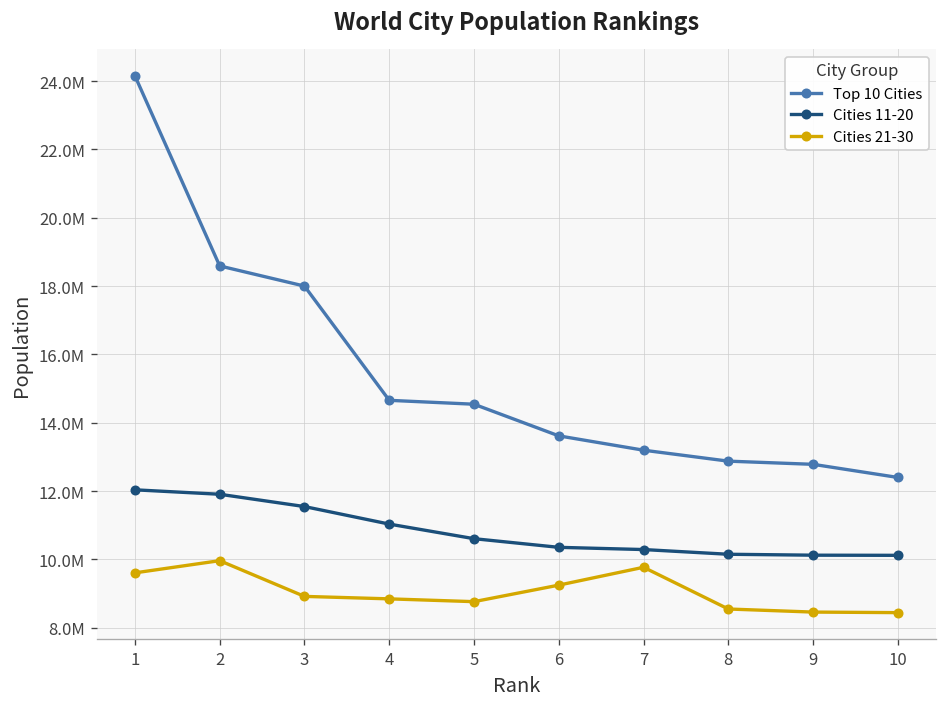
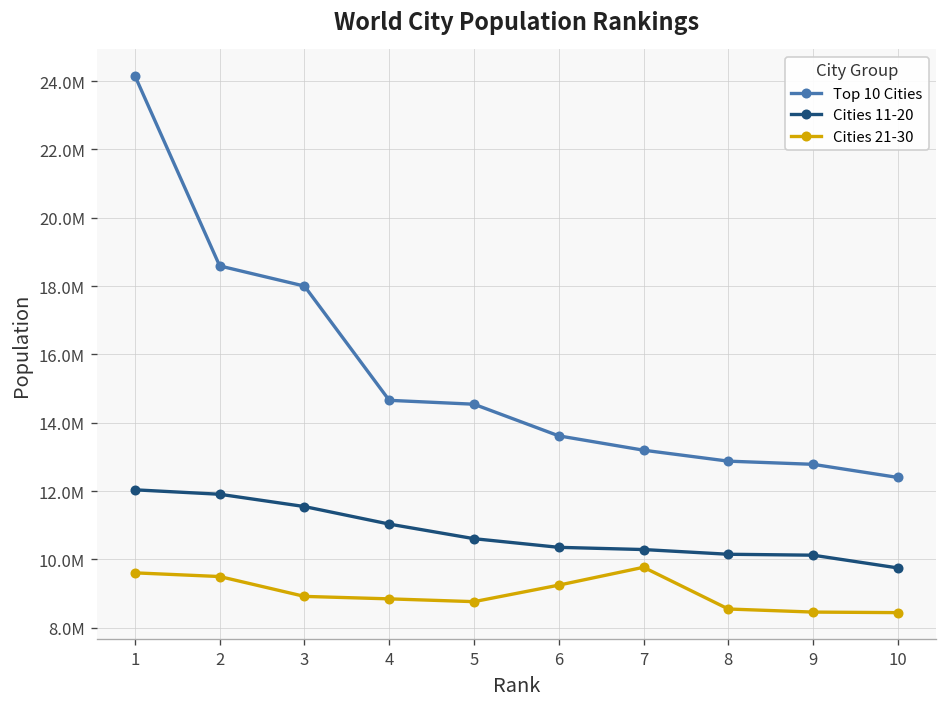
Cities 21-30, 2: 10000000 -> 9500000
Cities 11-20, 10: 10100000 -> 9800000
